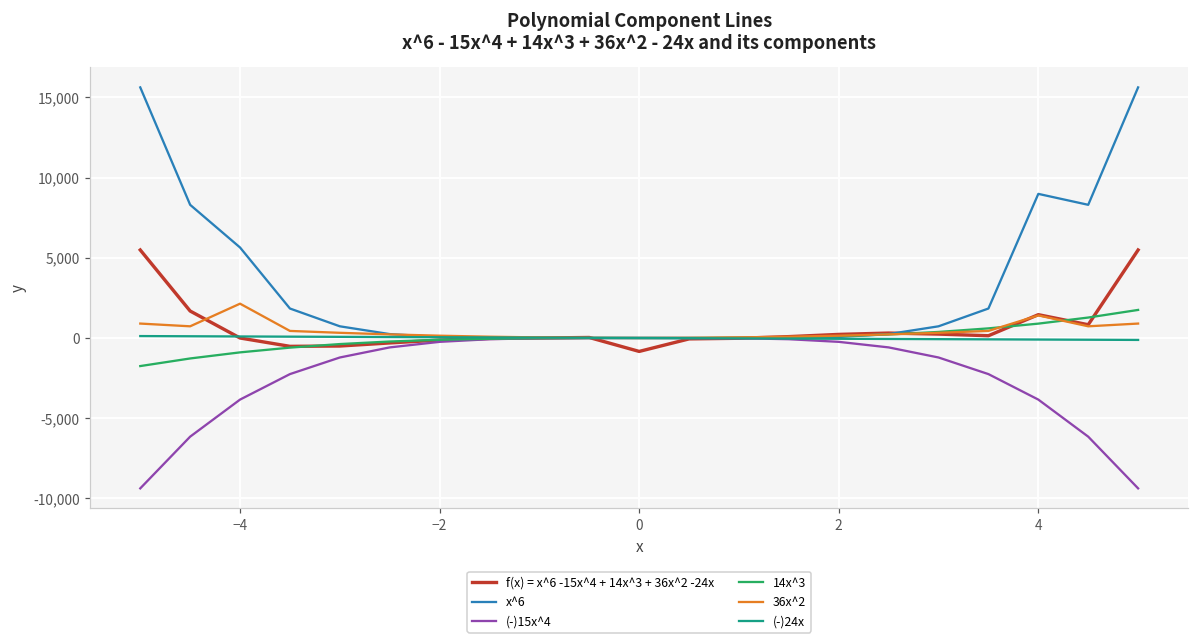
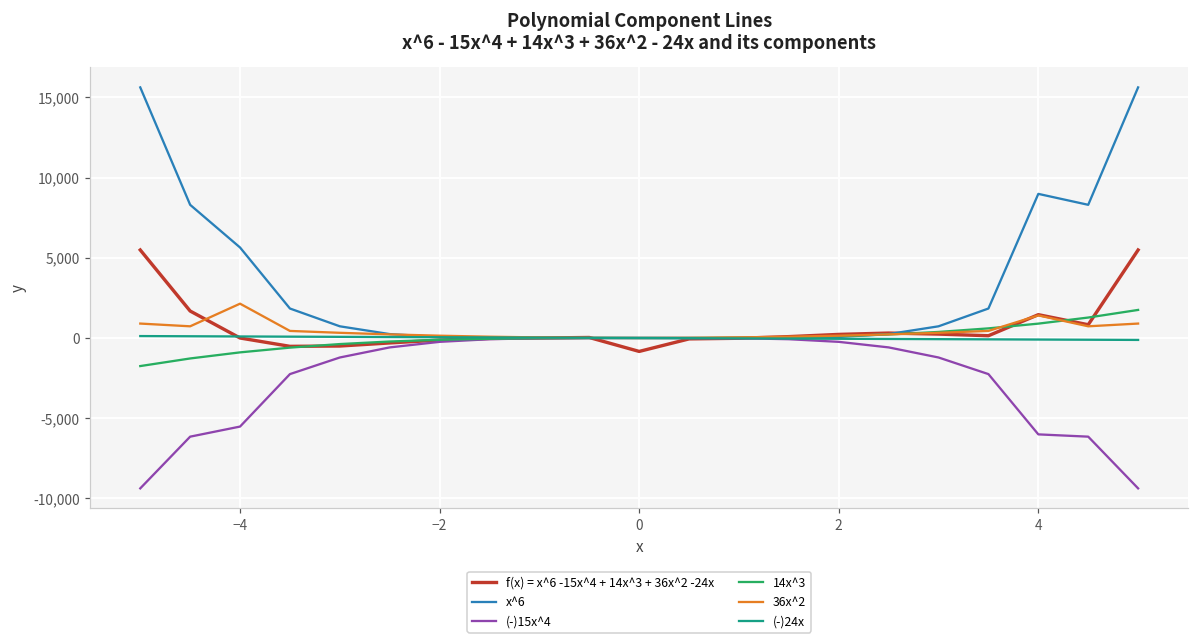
(-)15x^4, −4: -3,800 -> -5,500
(-)15x^4, 4: -3,800 -> -6,000
